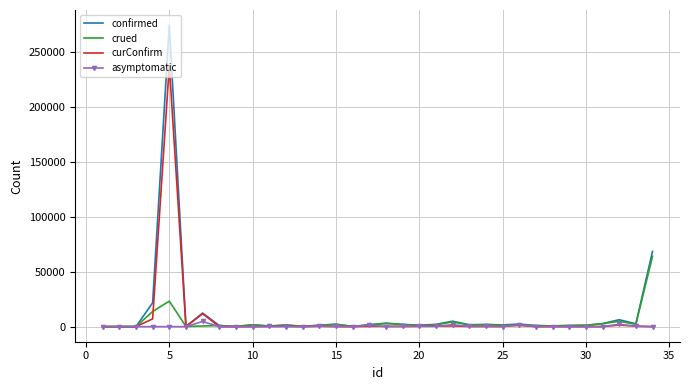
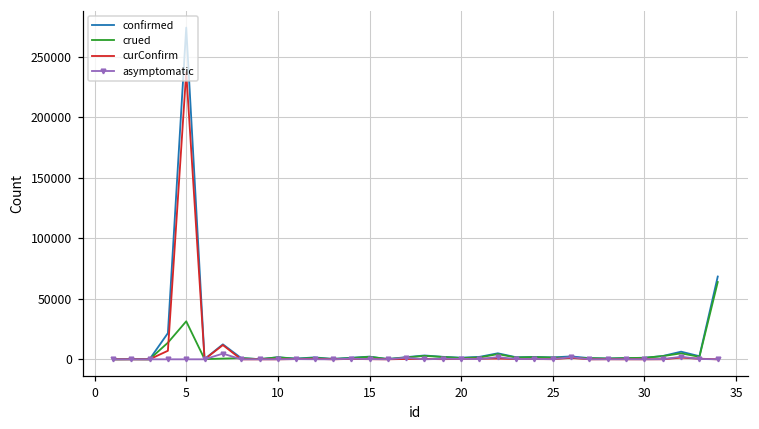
crued, 5: 23000 -> 31000
